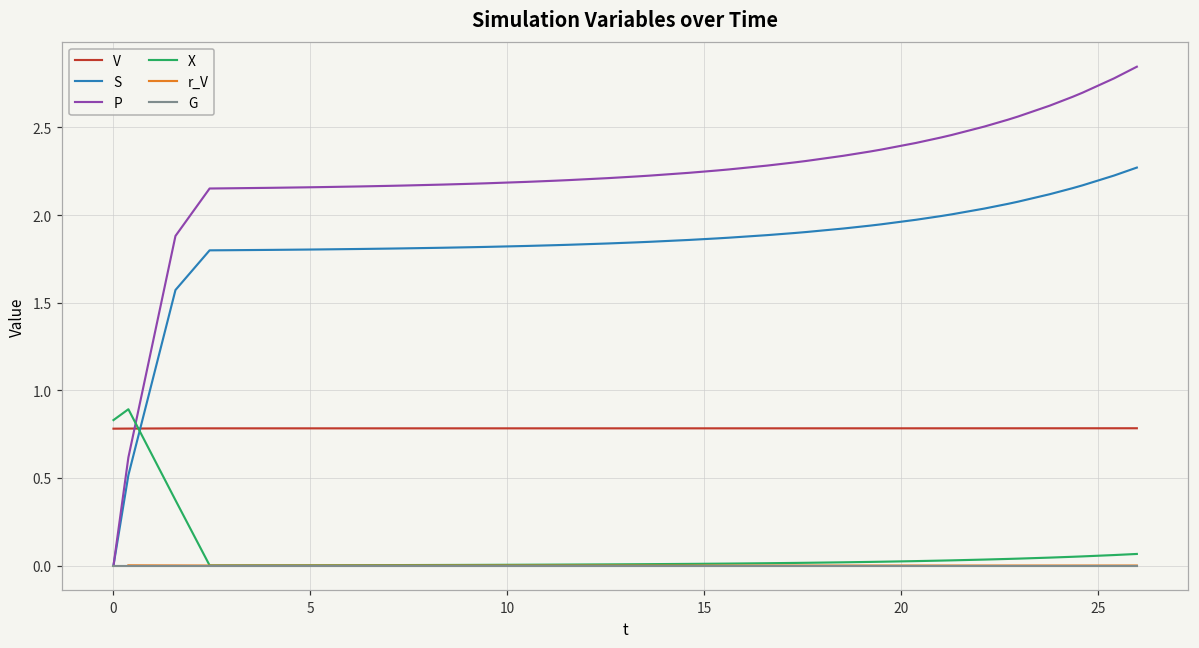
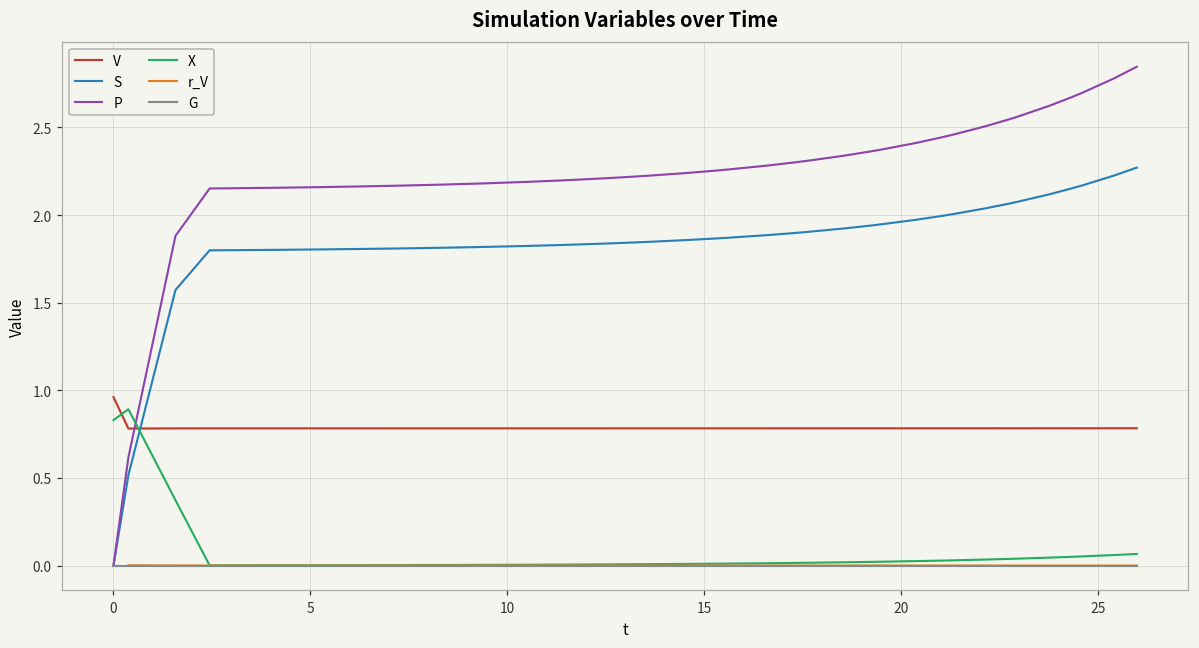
V, 0: 0.78 -> 0.96
